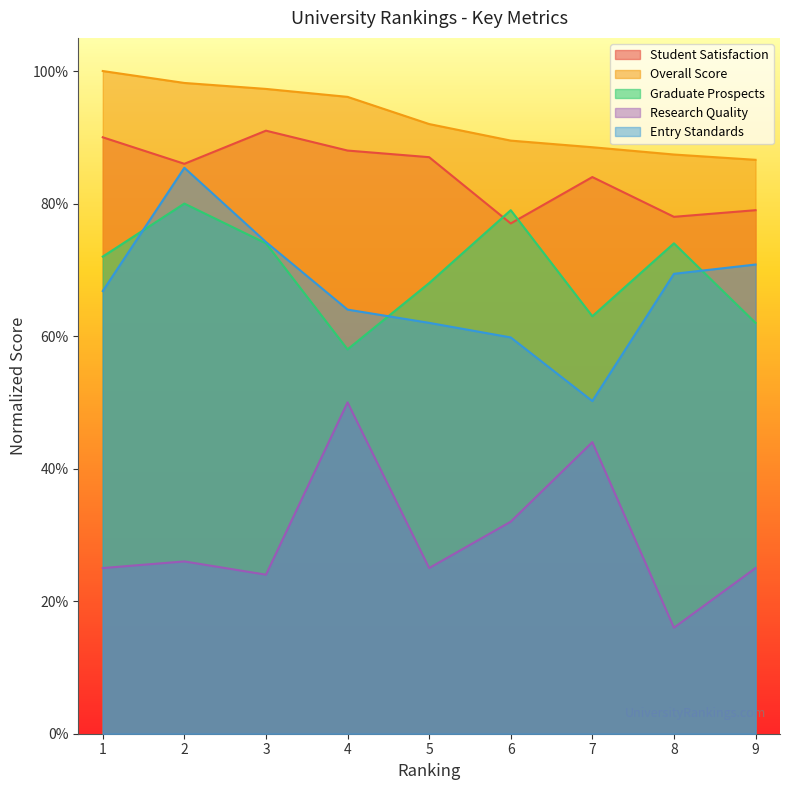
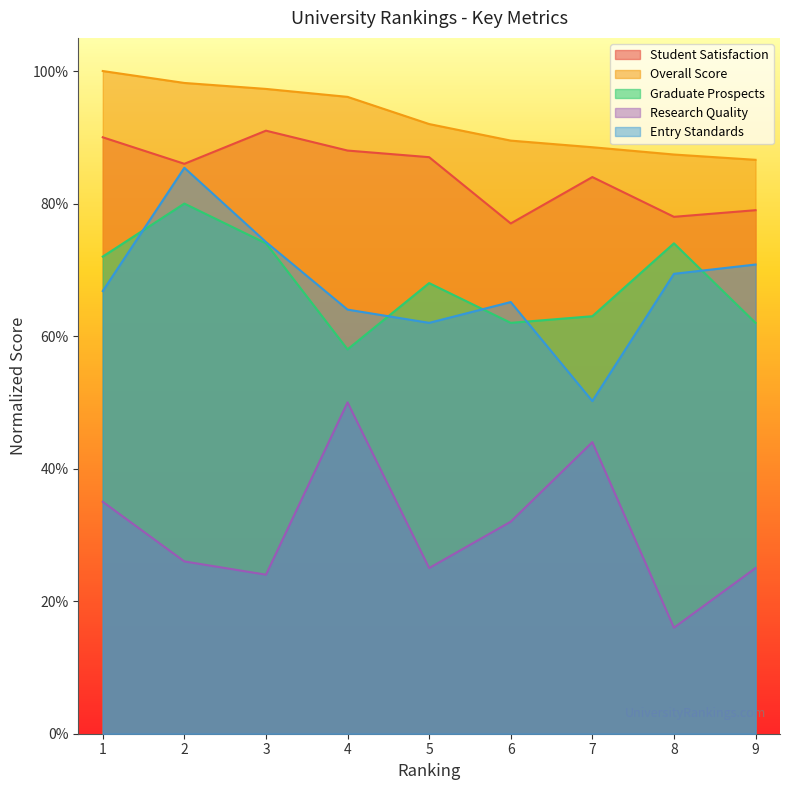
Research Quality, 1: 25% -> 35%
Graduate Prospects, 6: 79% -> 62%
Entry Standards, 6: 60% -> 65%
